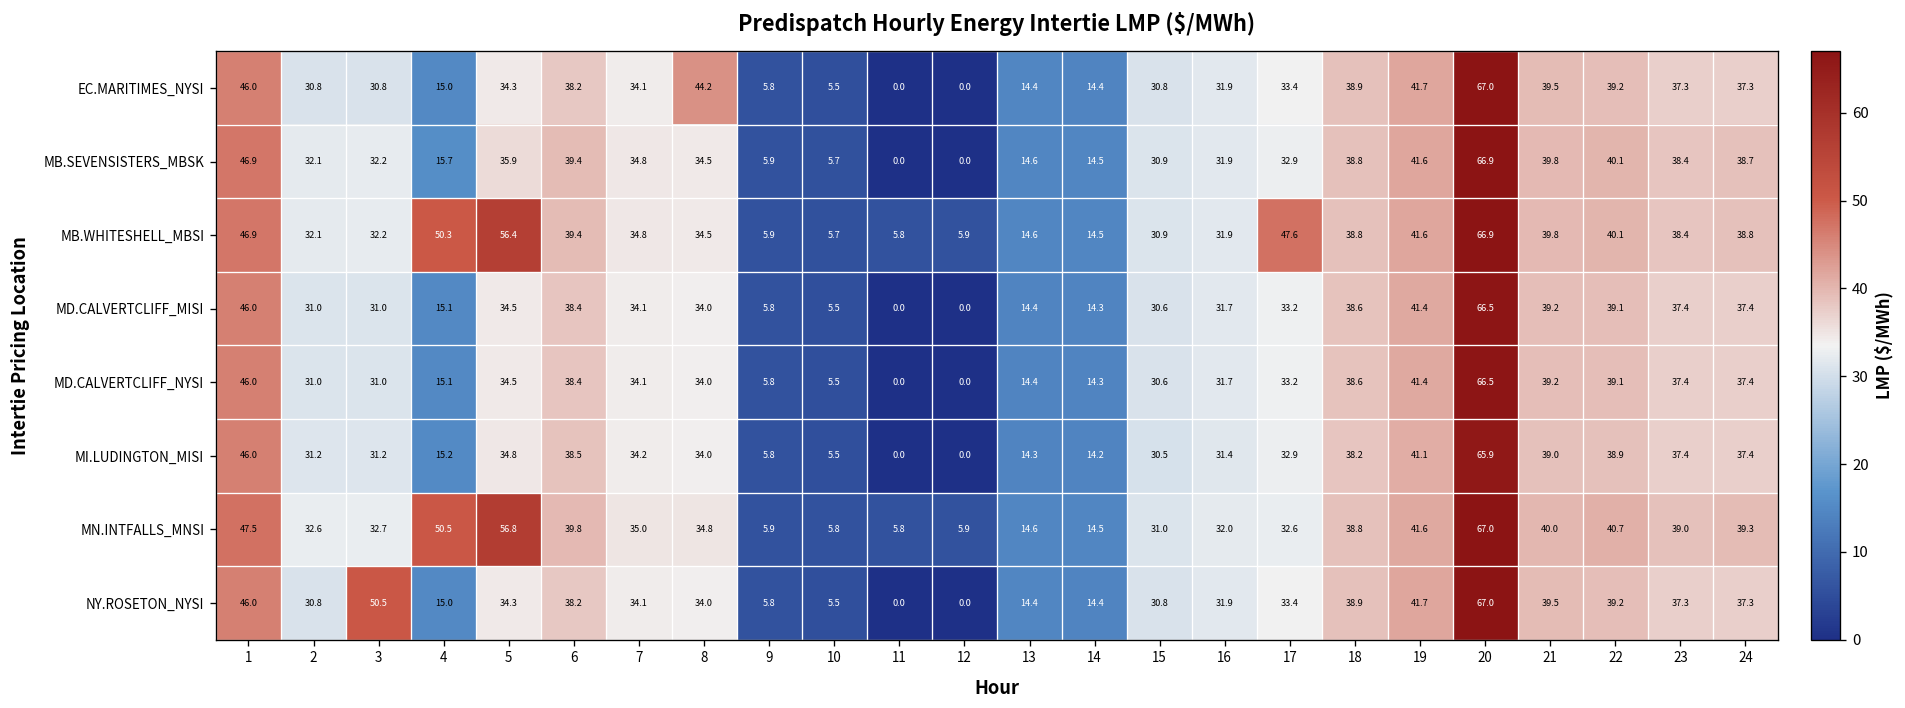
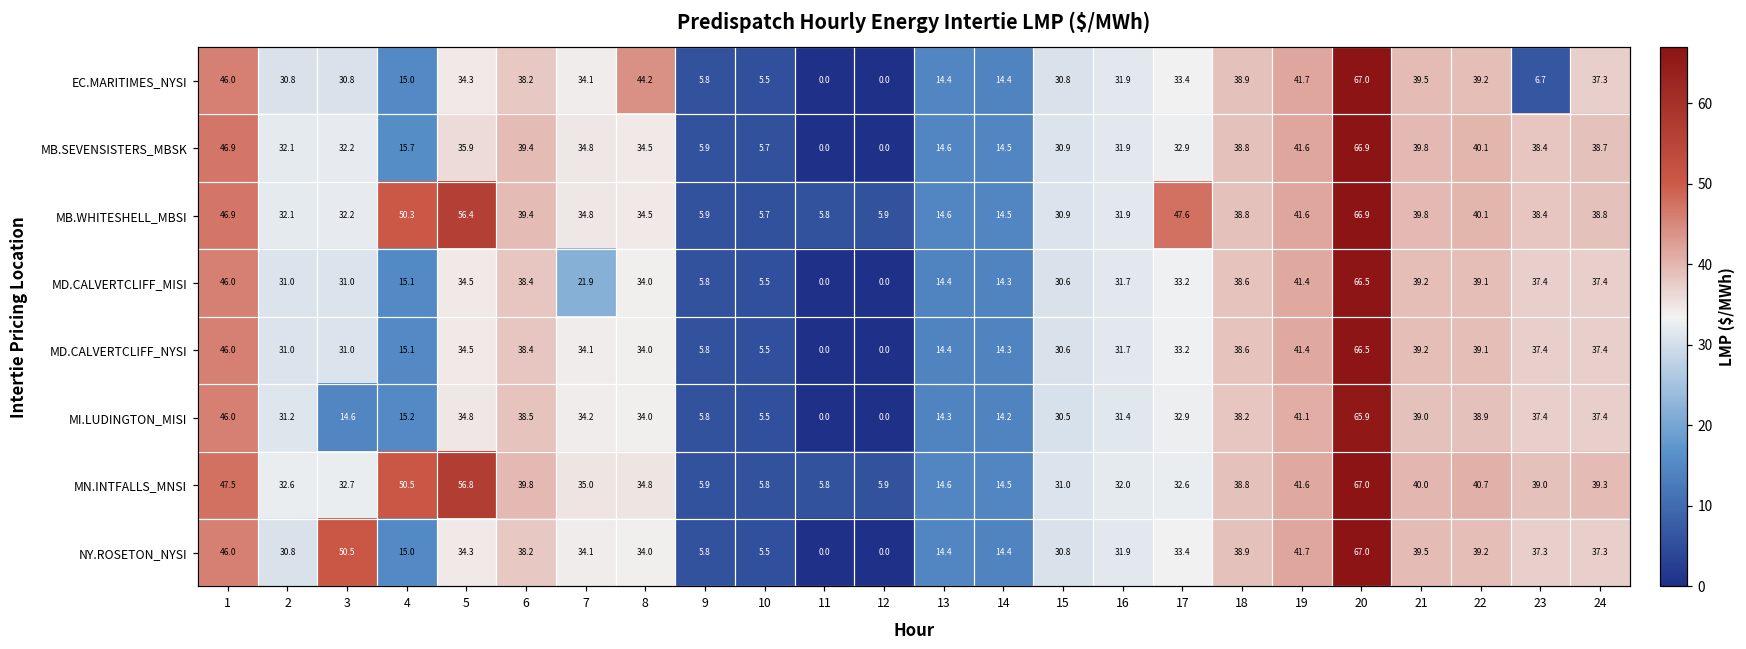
EC.MARITIMES_NYSI, 23: 37.3 -> 6.7
MD.CALVERTCLIFF_MISI, 7: 34.1 -> 21.9
MI.LUDINGTON_MISI, 3: 31.2 -> 14.6
